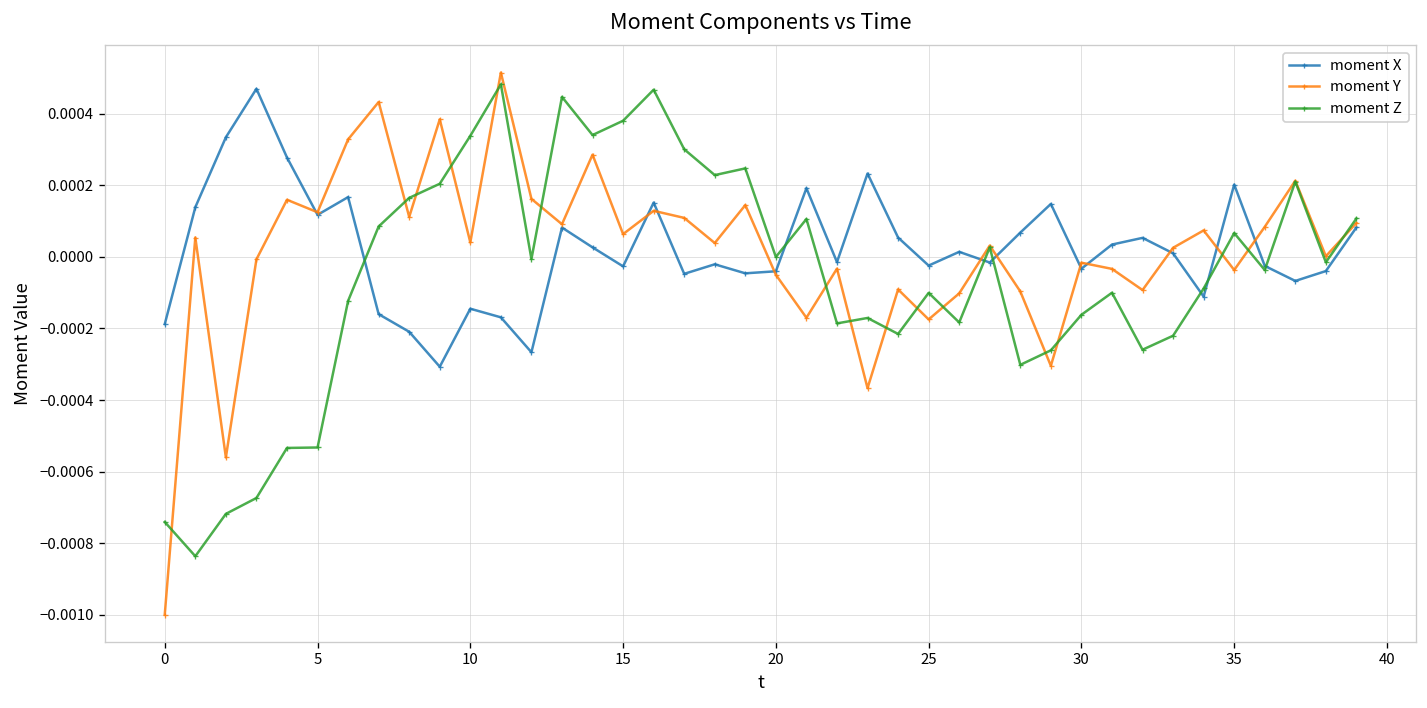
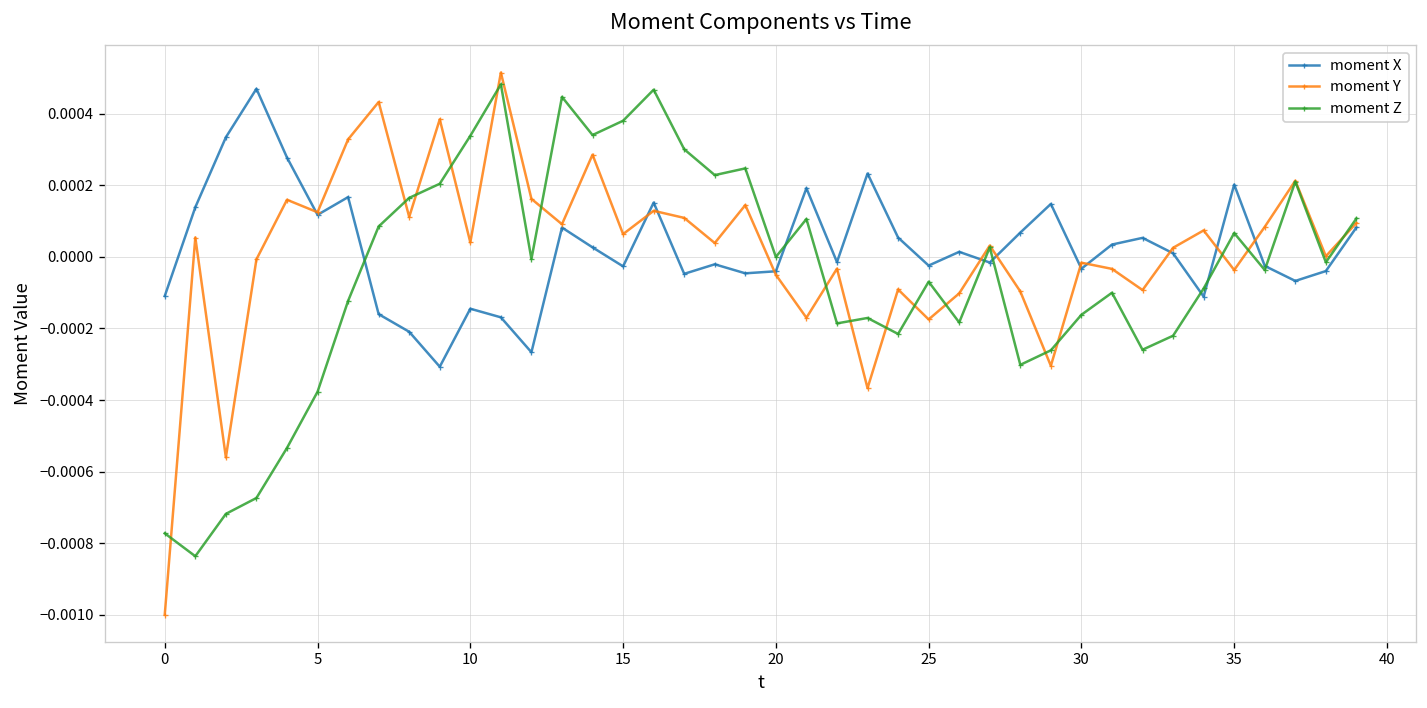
moment X, 0: -0.00019 -> -0.00011
moment Z, 0: -0.00074 -> -0.00077
moment Z, 5: -0.00053 -> -0.00038
moment Z, 25: -0.00010 -> -0.00007
